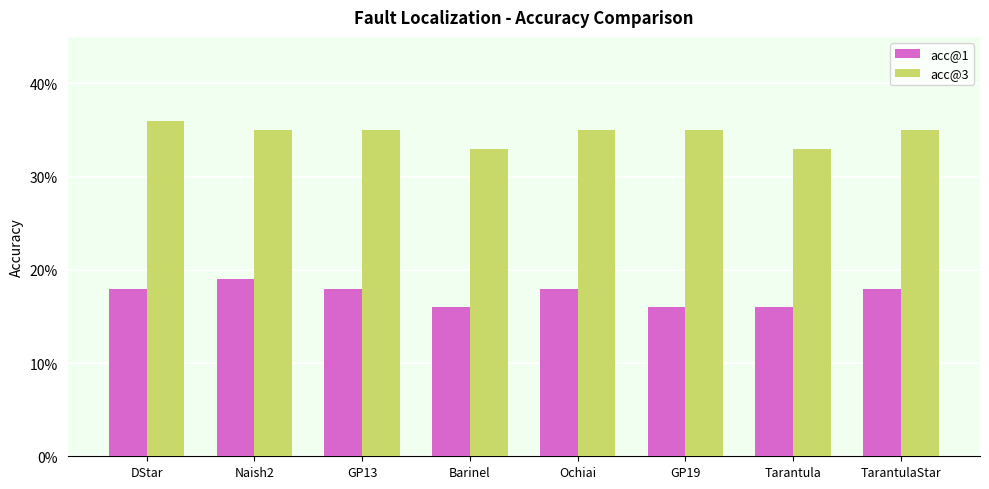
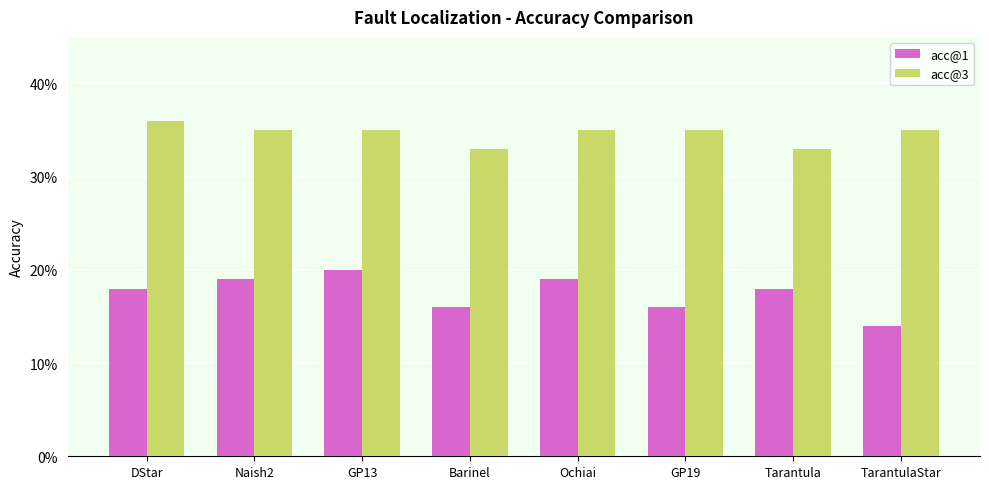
acc@1, GP13: 18% -> 20%
acc@1, Ochiai: 18% -> 19%
acc@1, Tarantula: 16% -> 18%
acc@1, TarantulaStar: 18% -> 14%
